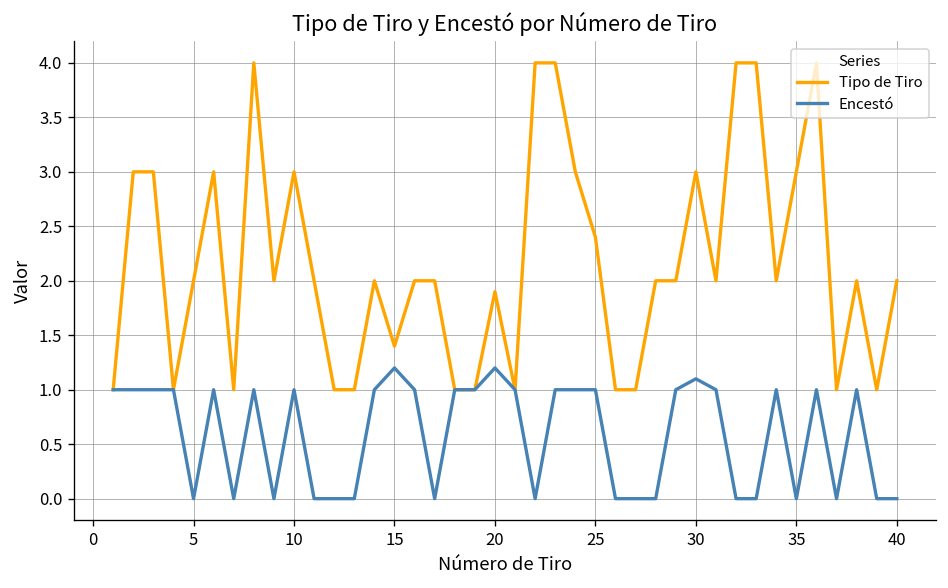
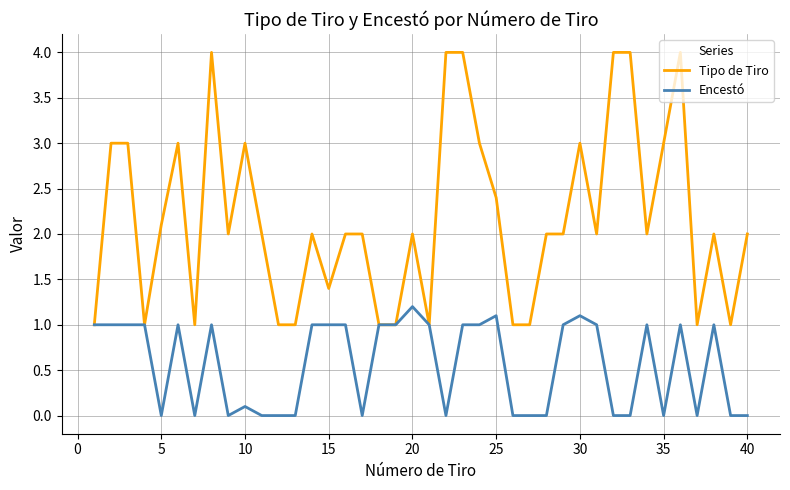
Tipo de Tiro, 5: 2.0 -> 2.1
Encestó, 10: 1.0 -> 0.1
Encestó, 15: 1.2 -> 1.0
Tipo de Tiro, 20: 1.9 -> 2.0
Encestó, 25: 1.0 -> 1.1
